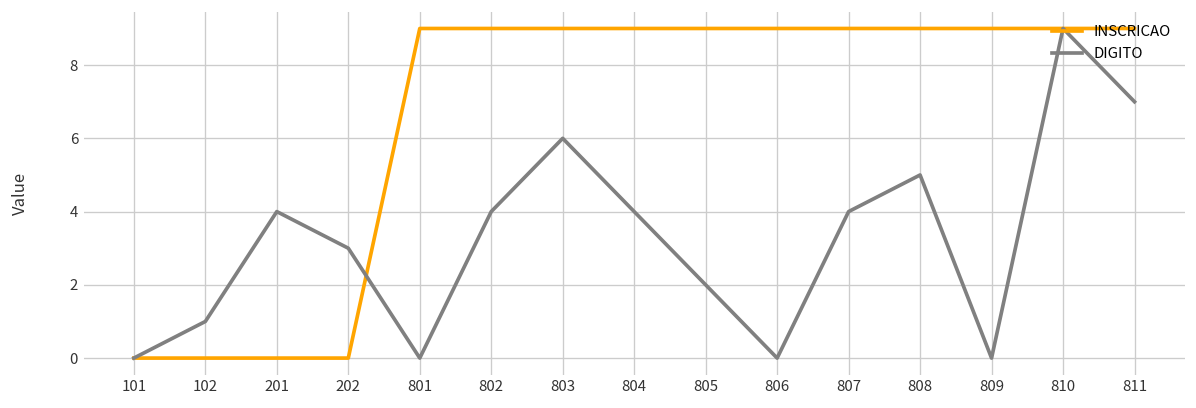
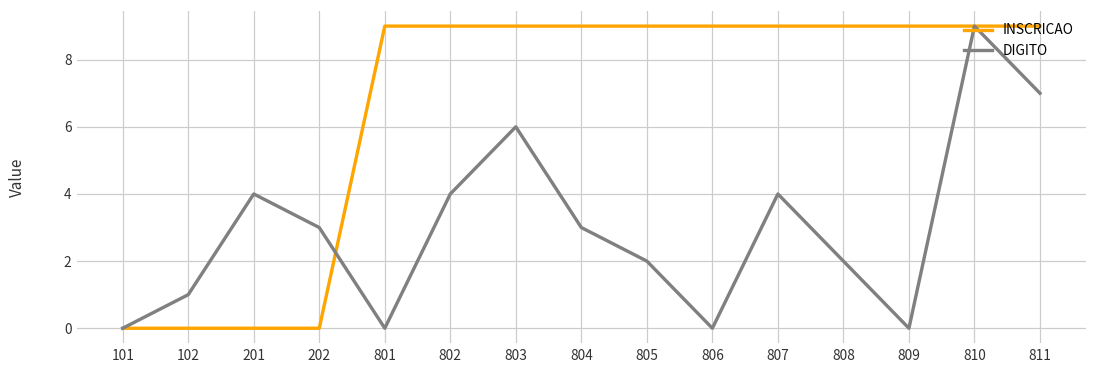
DIGITO, 804: 4 -> 3
DIGITO, 808: 5 -> 2
